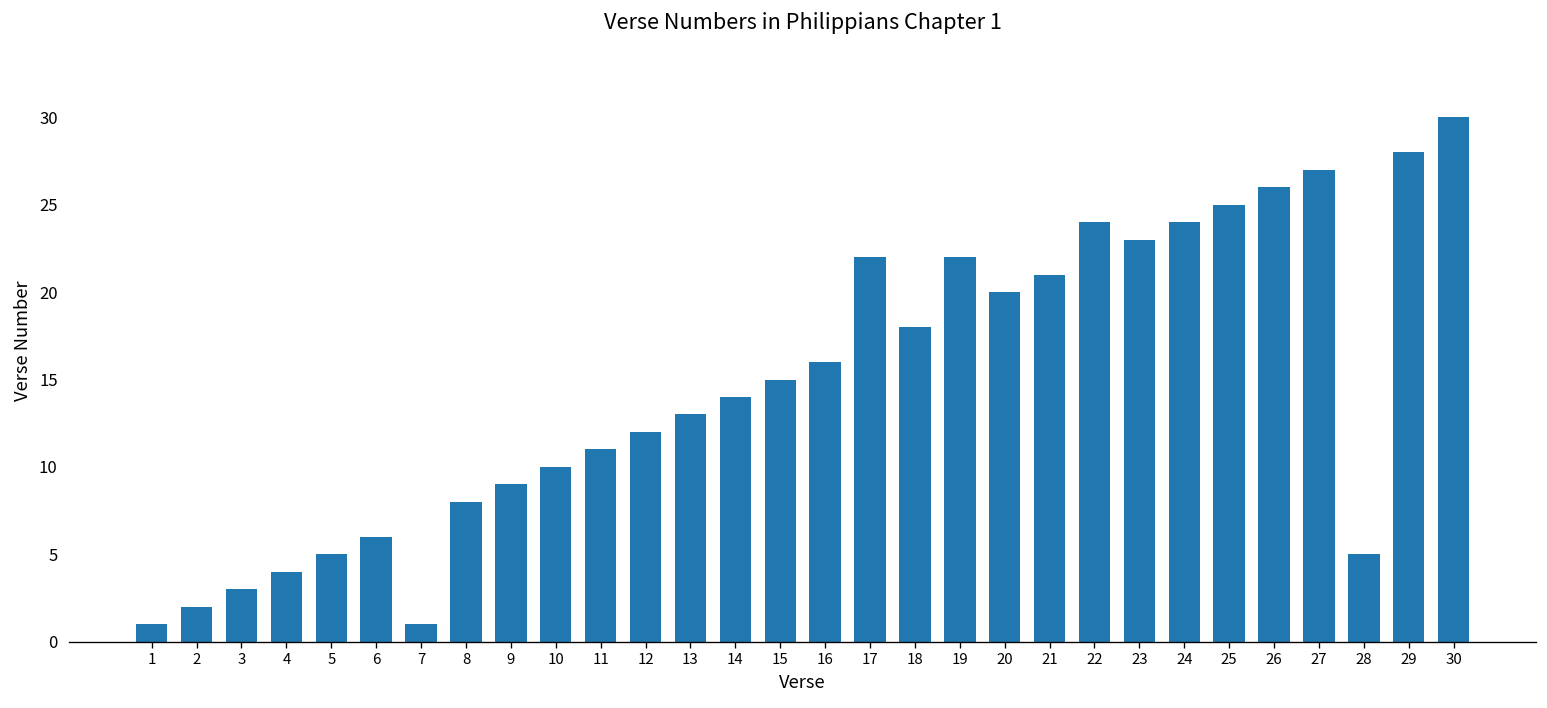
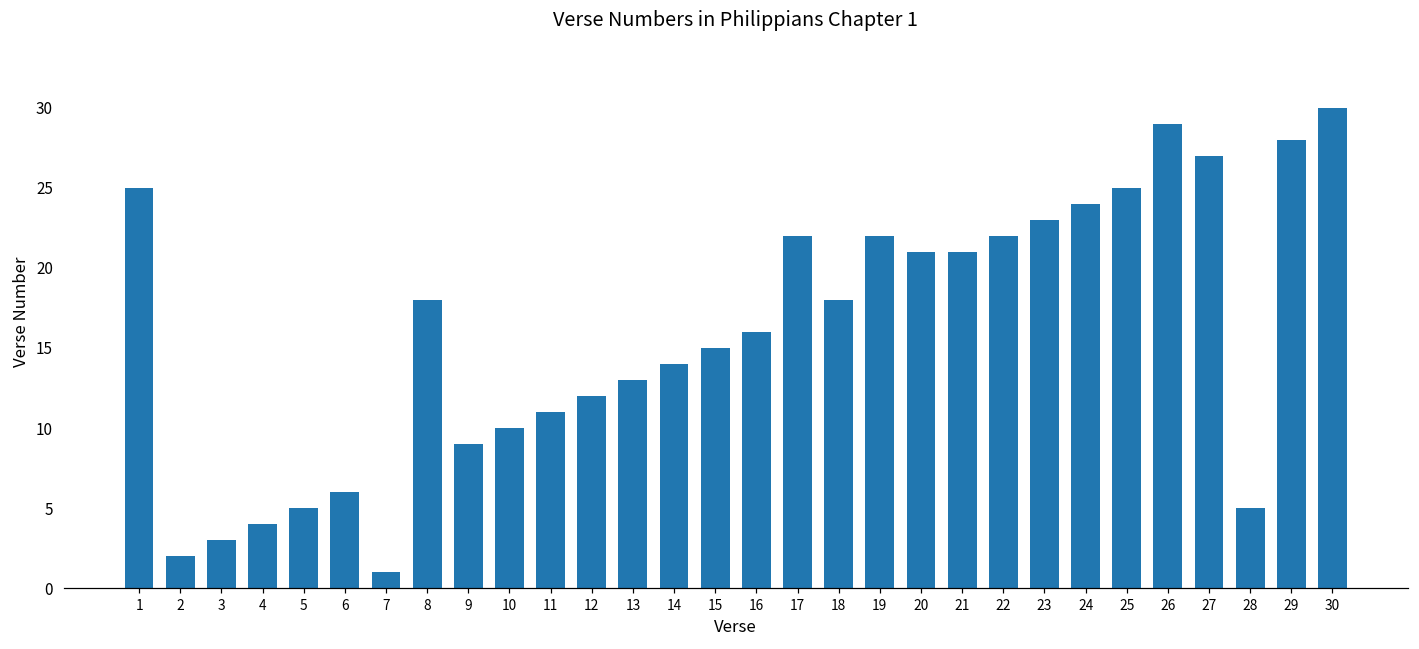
1: 1 -> 25
8: 8 -> 18
20: 20 -> 21
22: 24 -> 22
26: 26 -> 29
